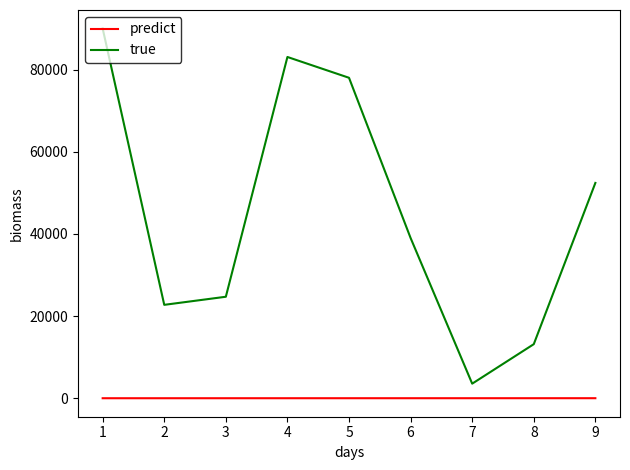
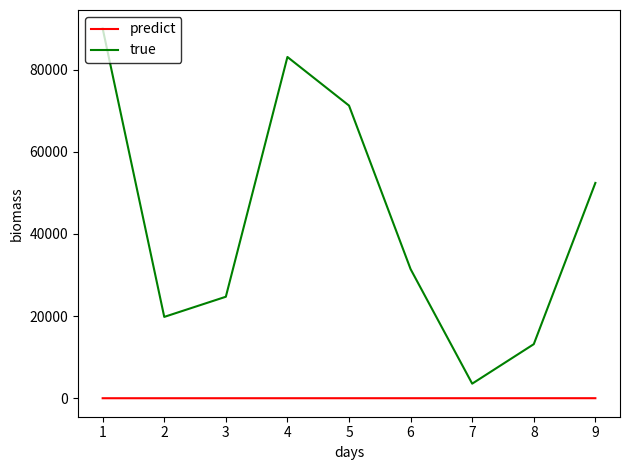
true, 2: 23000 -> 20000
true, 5: 78000 -> 71000
true, 6: 39000 -> 31000
